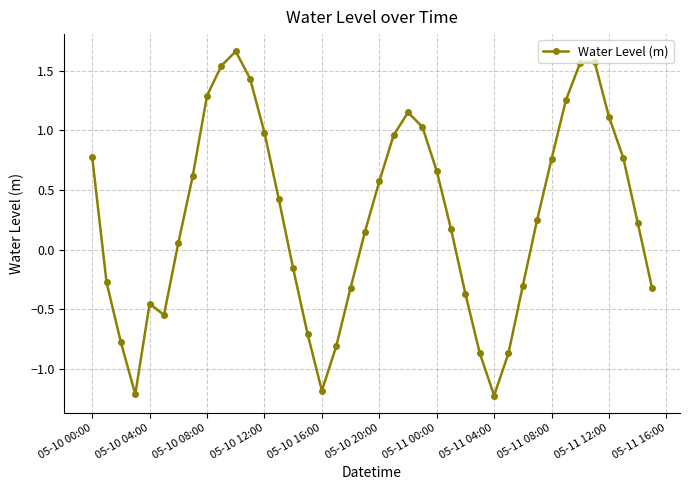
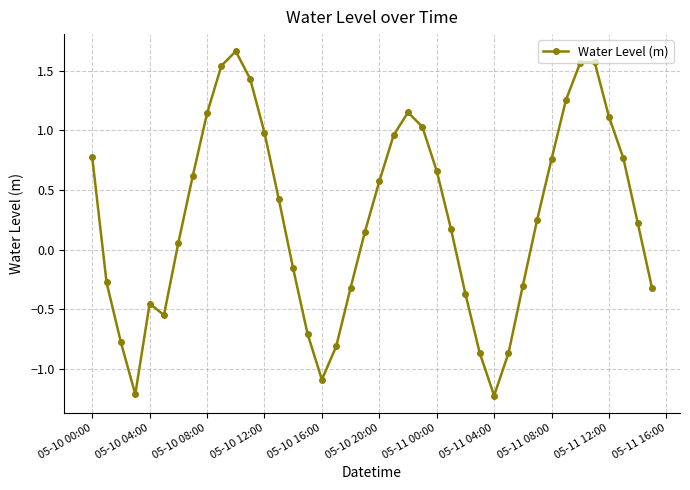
05-10 08:00: 1.29 -> 1.14
05-10 16:00: -1.18 -> -1.09
